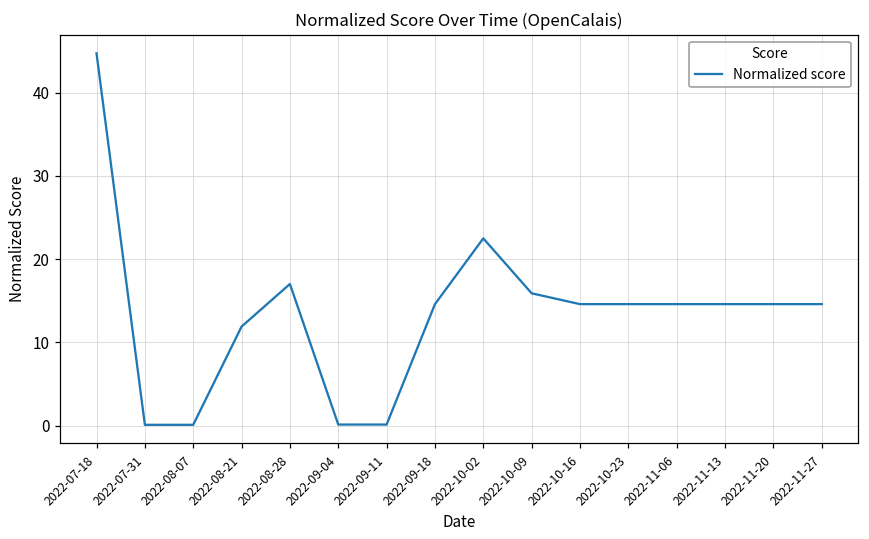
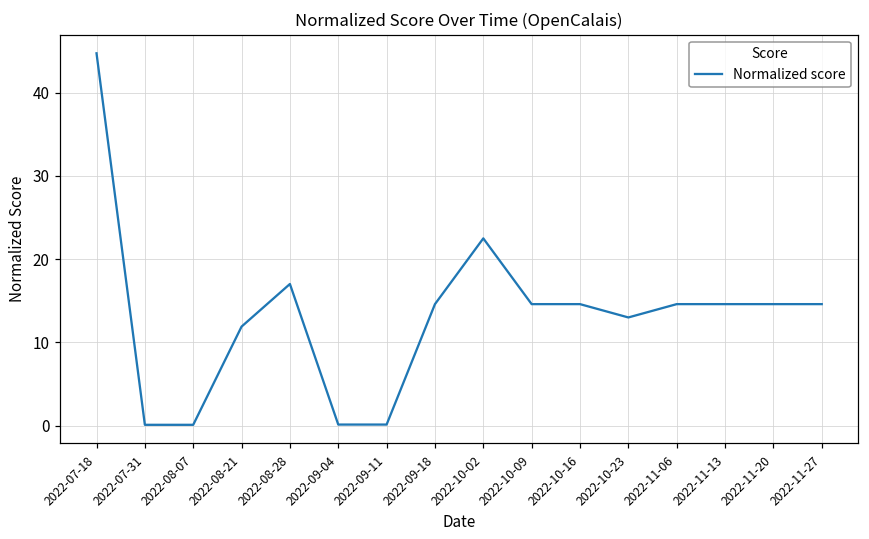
2022-10-09: 16 -> 15
2022-10-23: 15 -> 13
